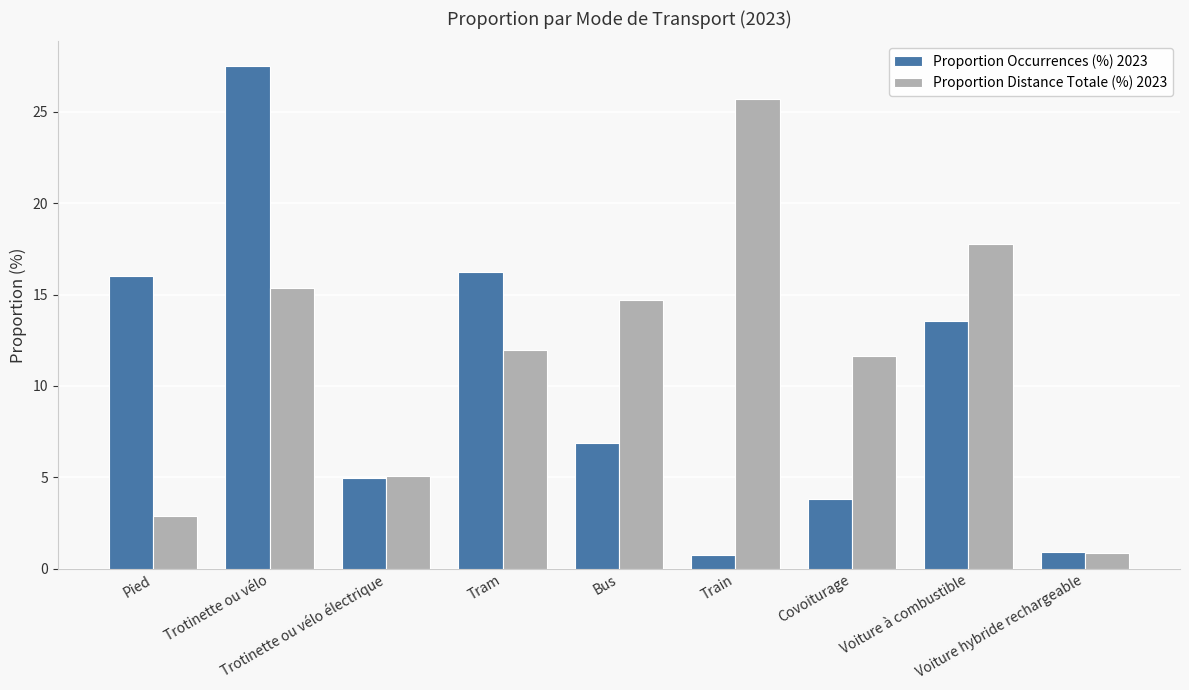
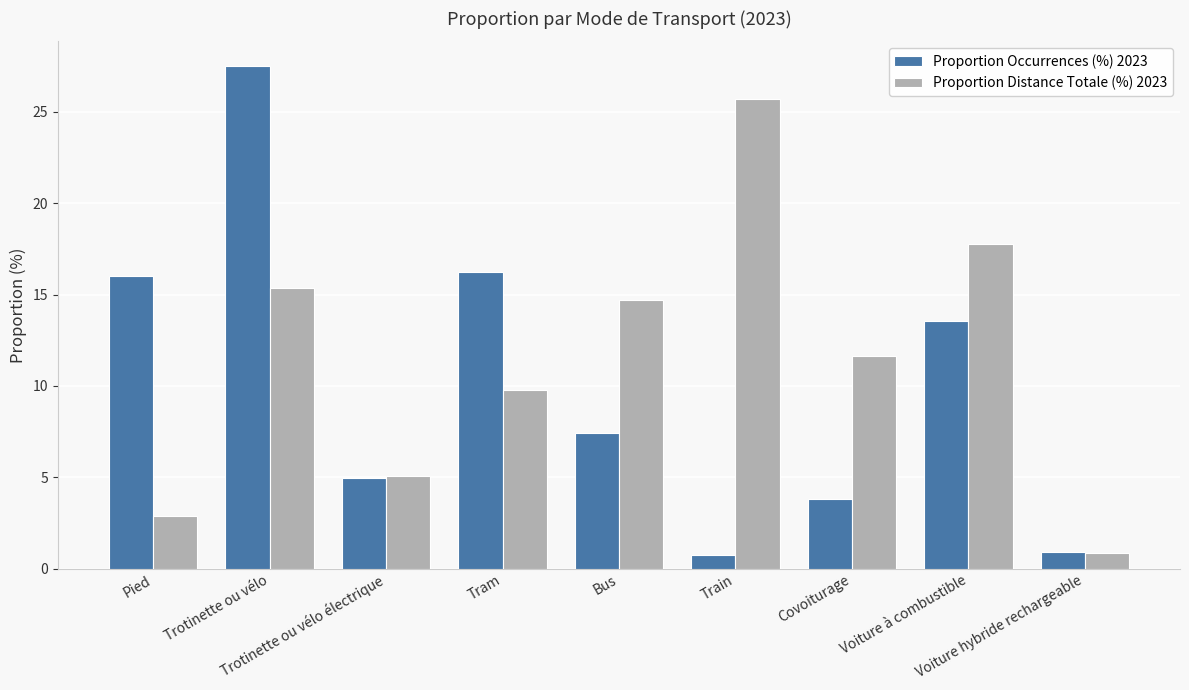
Proportion Distance Totale (%) 2023, Tram: 12.0 -> 9.8
Proportion Occurrences (%) 2023, Bus: 6.9 -> 7.4
